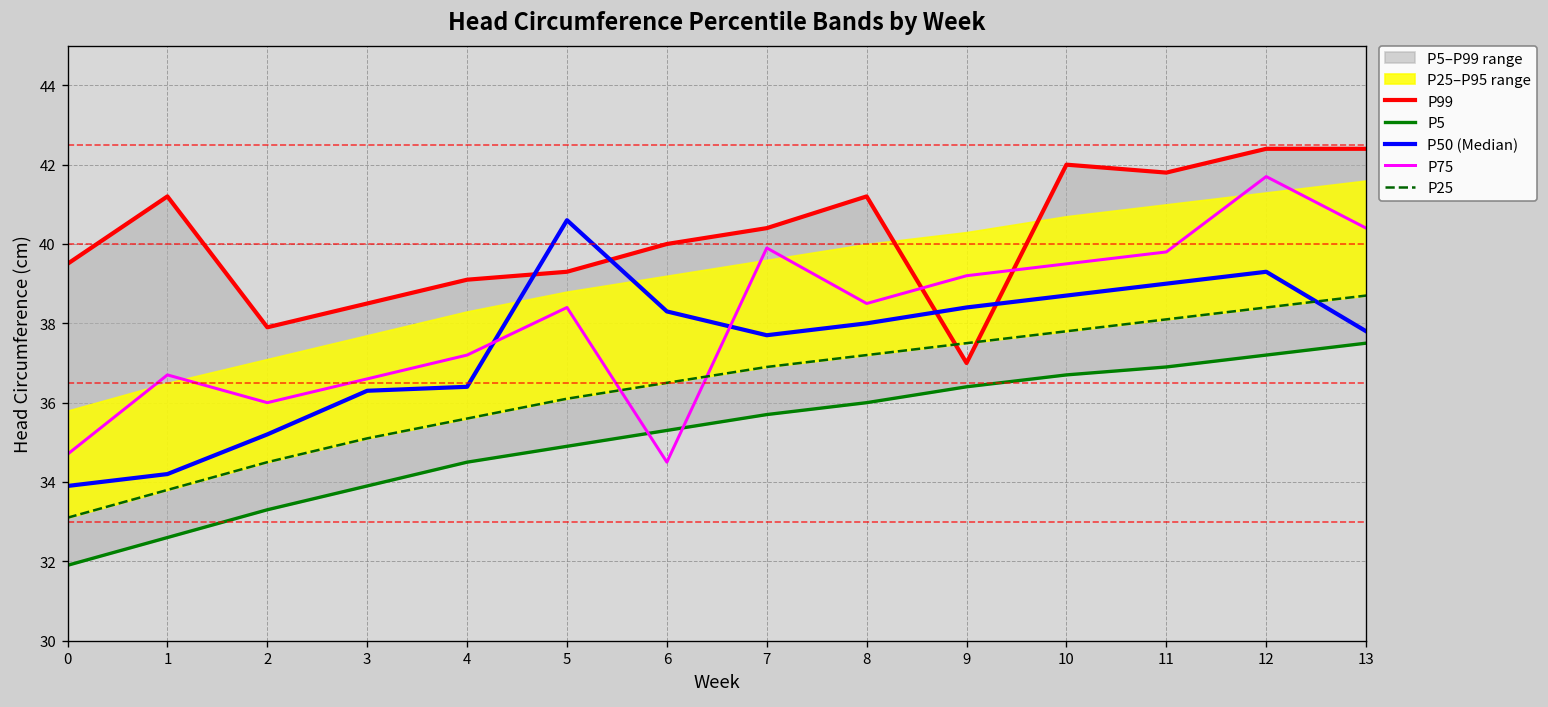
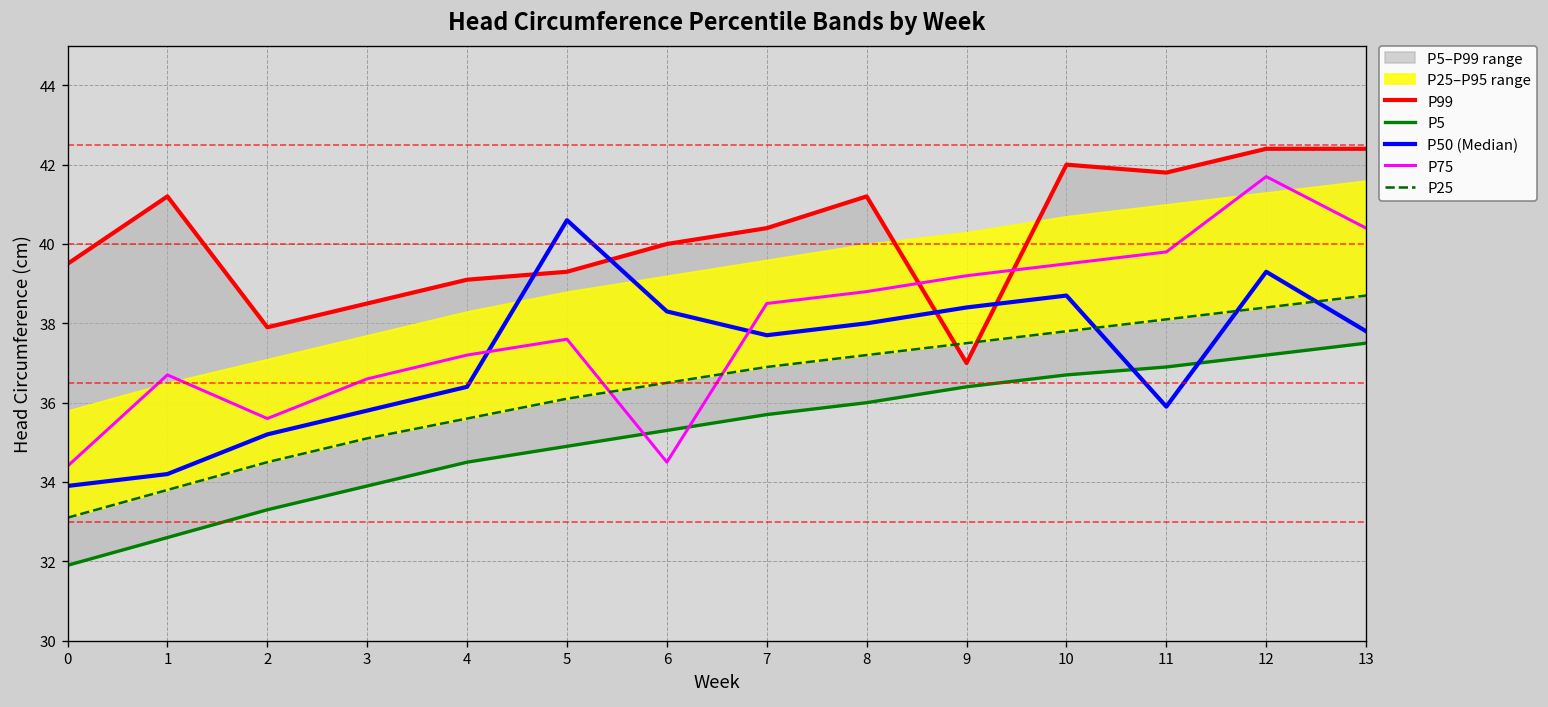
P75, 0: 34.7 -> 34.4
P75, 2: 36.0 -> 35.6
P50 (Median), 3: 36.3 -> 35.8
P75, 5: 38.4 -> 37.6
P75, 7: 39.9 -> 38.5
P75, 8: 38.5 -> 38.8
P50 (Median), 11: 39.0 -> 35.9
